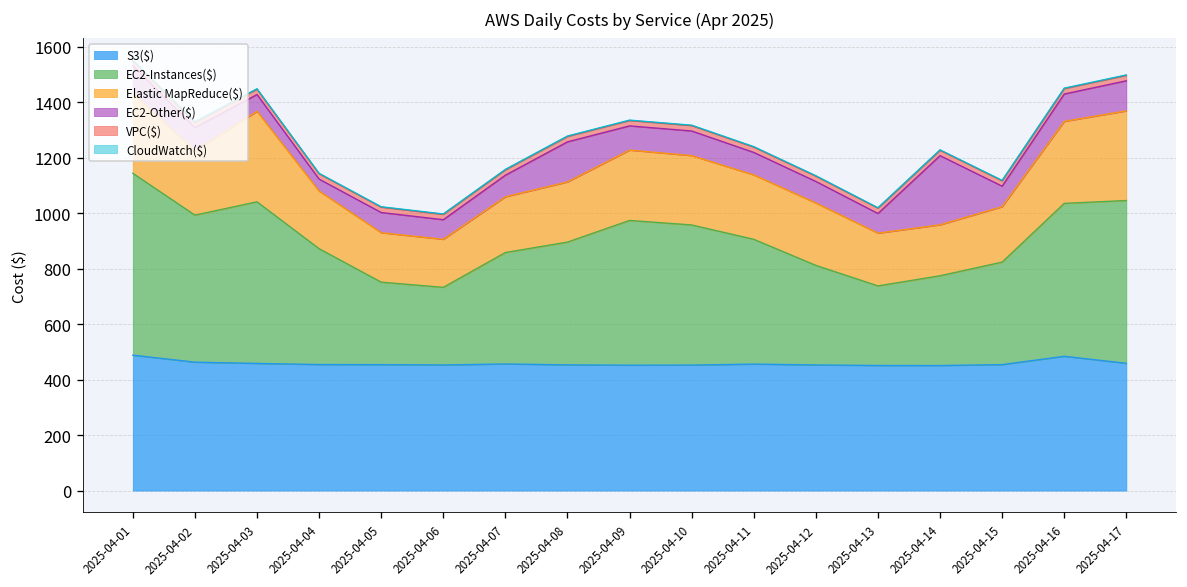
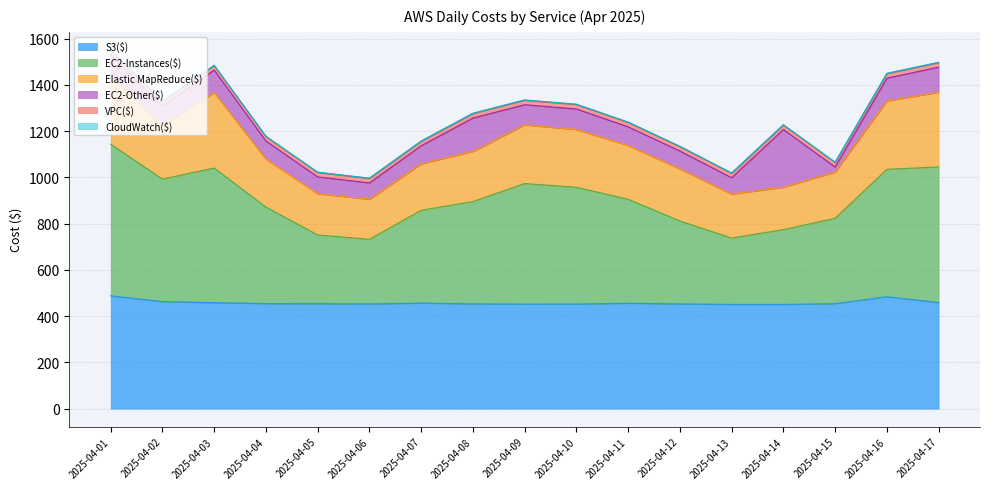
EC2-Other($), 2025-04-03: 60 -> 100
EC2-Other($), 2025-04-04: 40 -> 80
EC2-Other($), 2025-04-15: 70 -> 20
